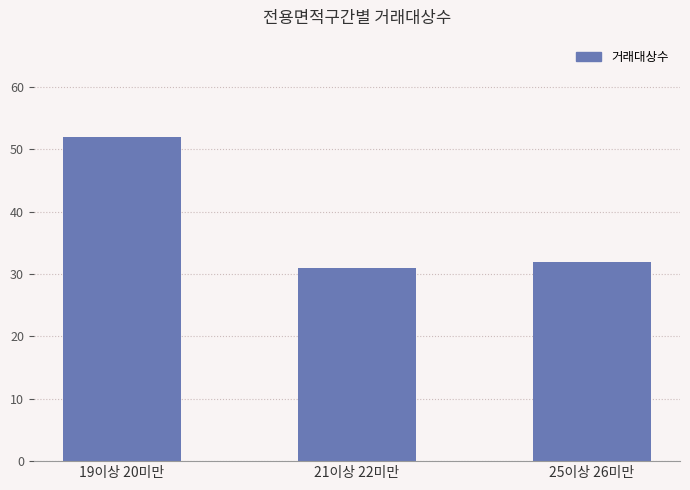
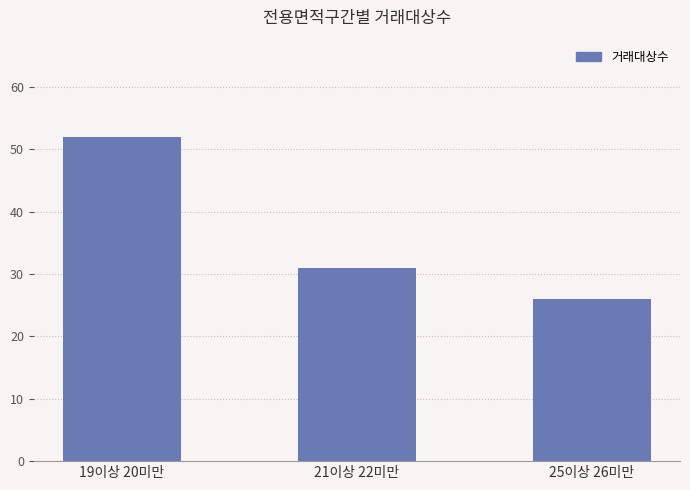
25이상 26미만: 32 -> 26
